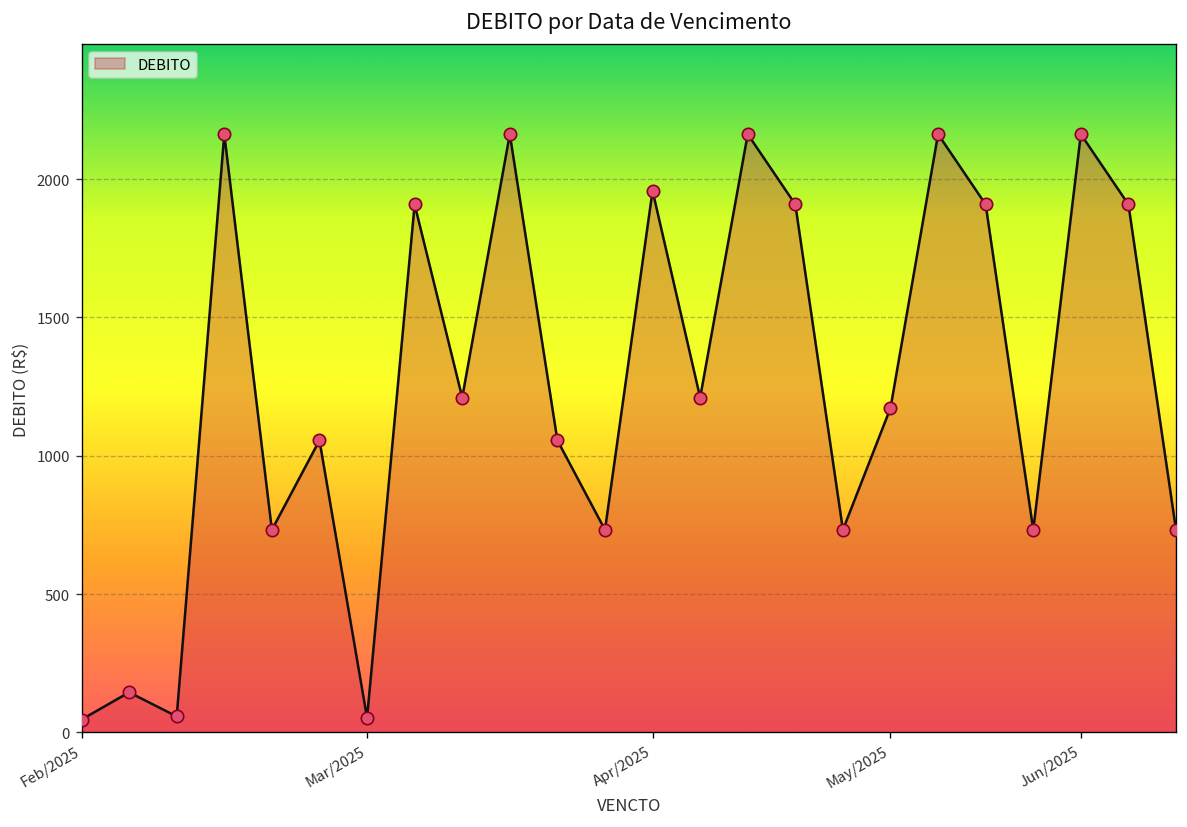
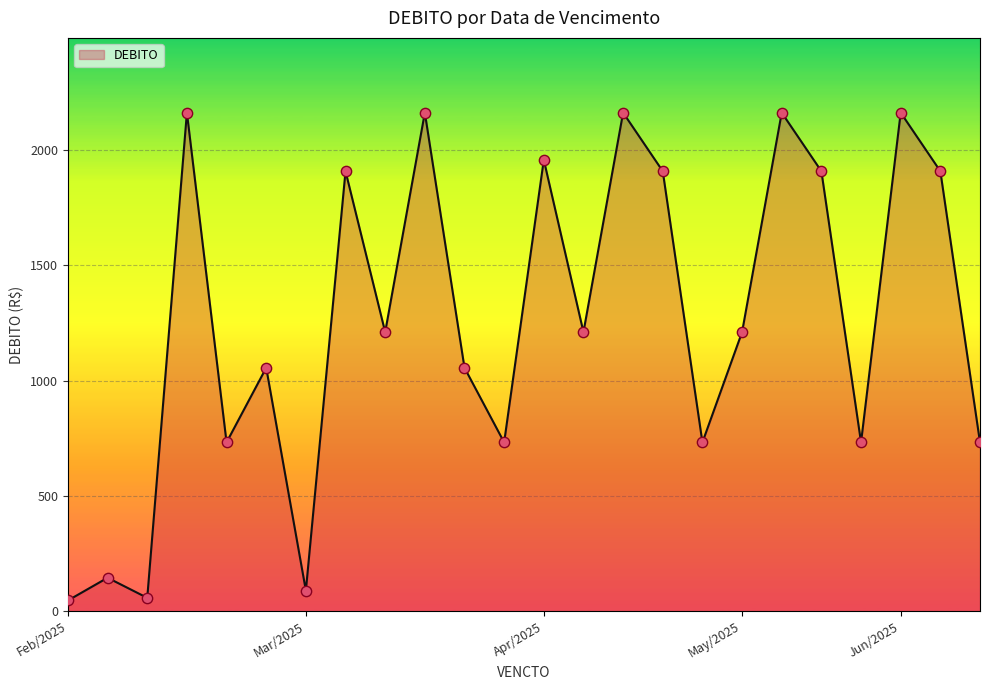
Mar/2025: 50 -> 90
May/2025: 1170 -> 1210
